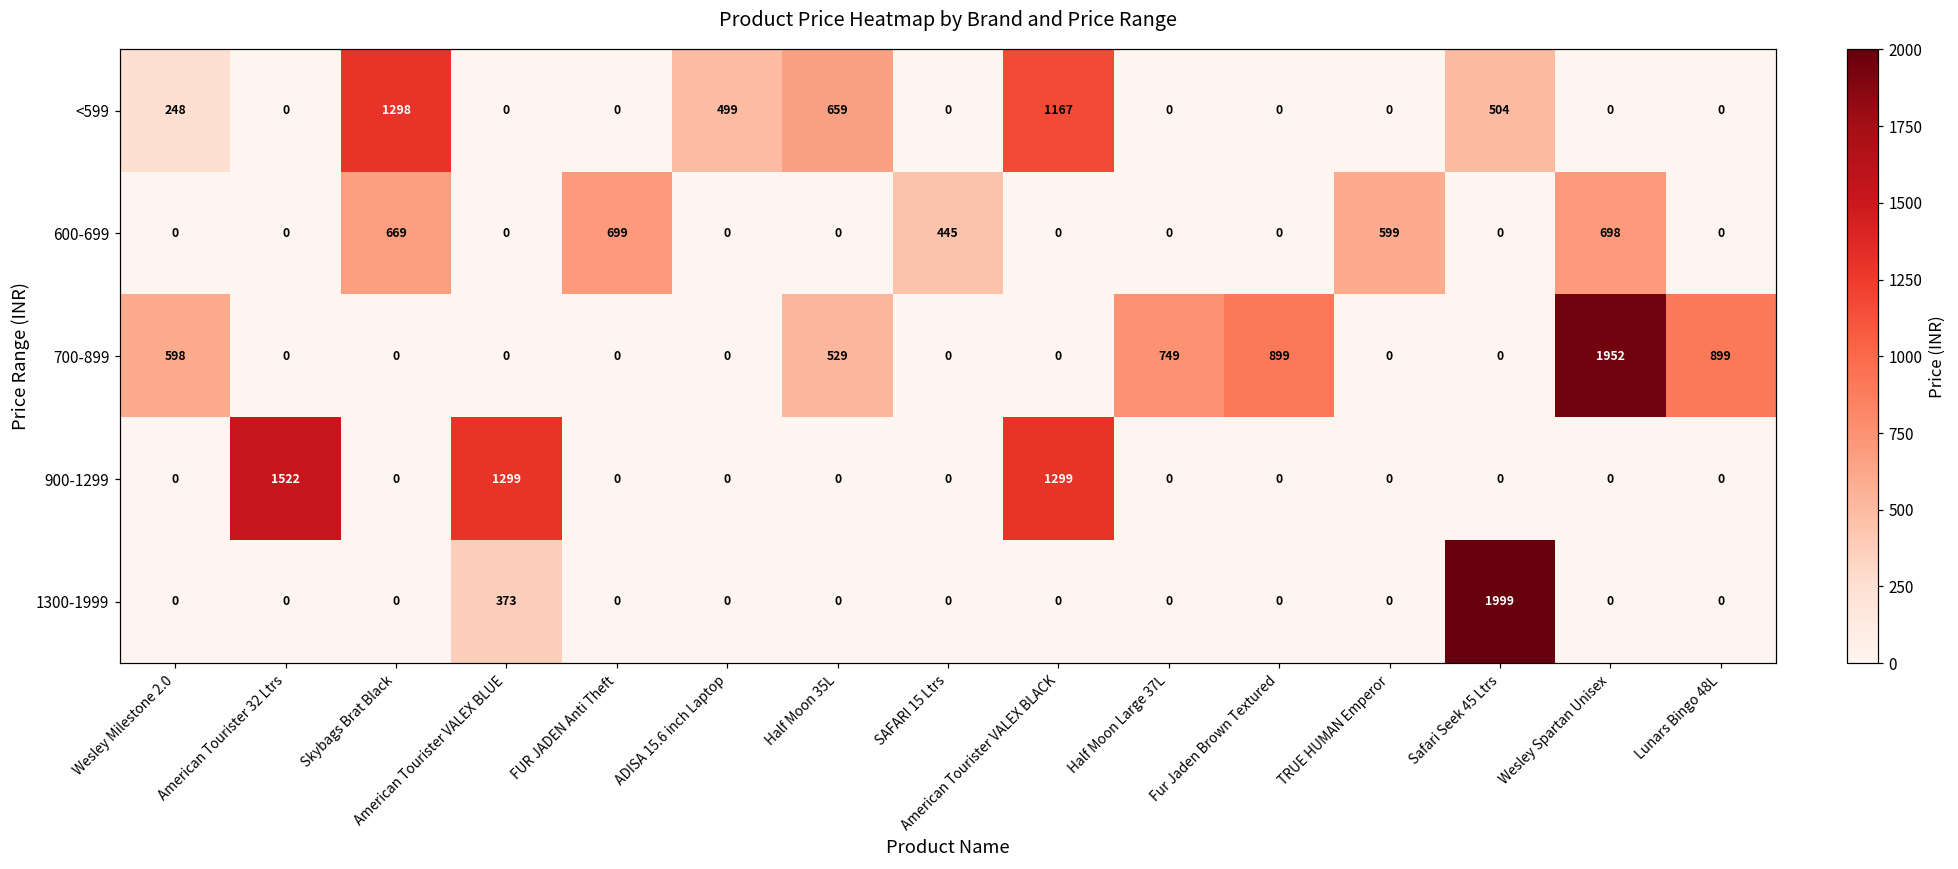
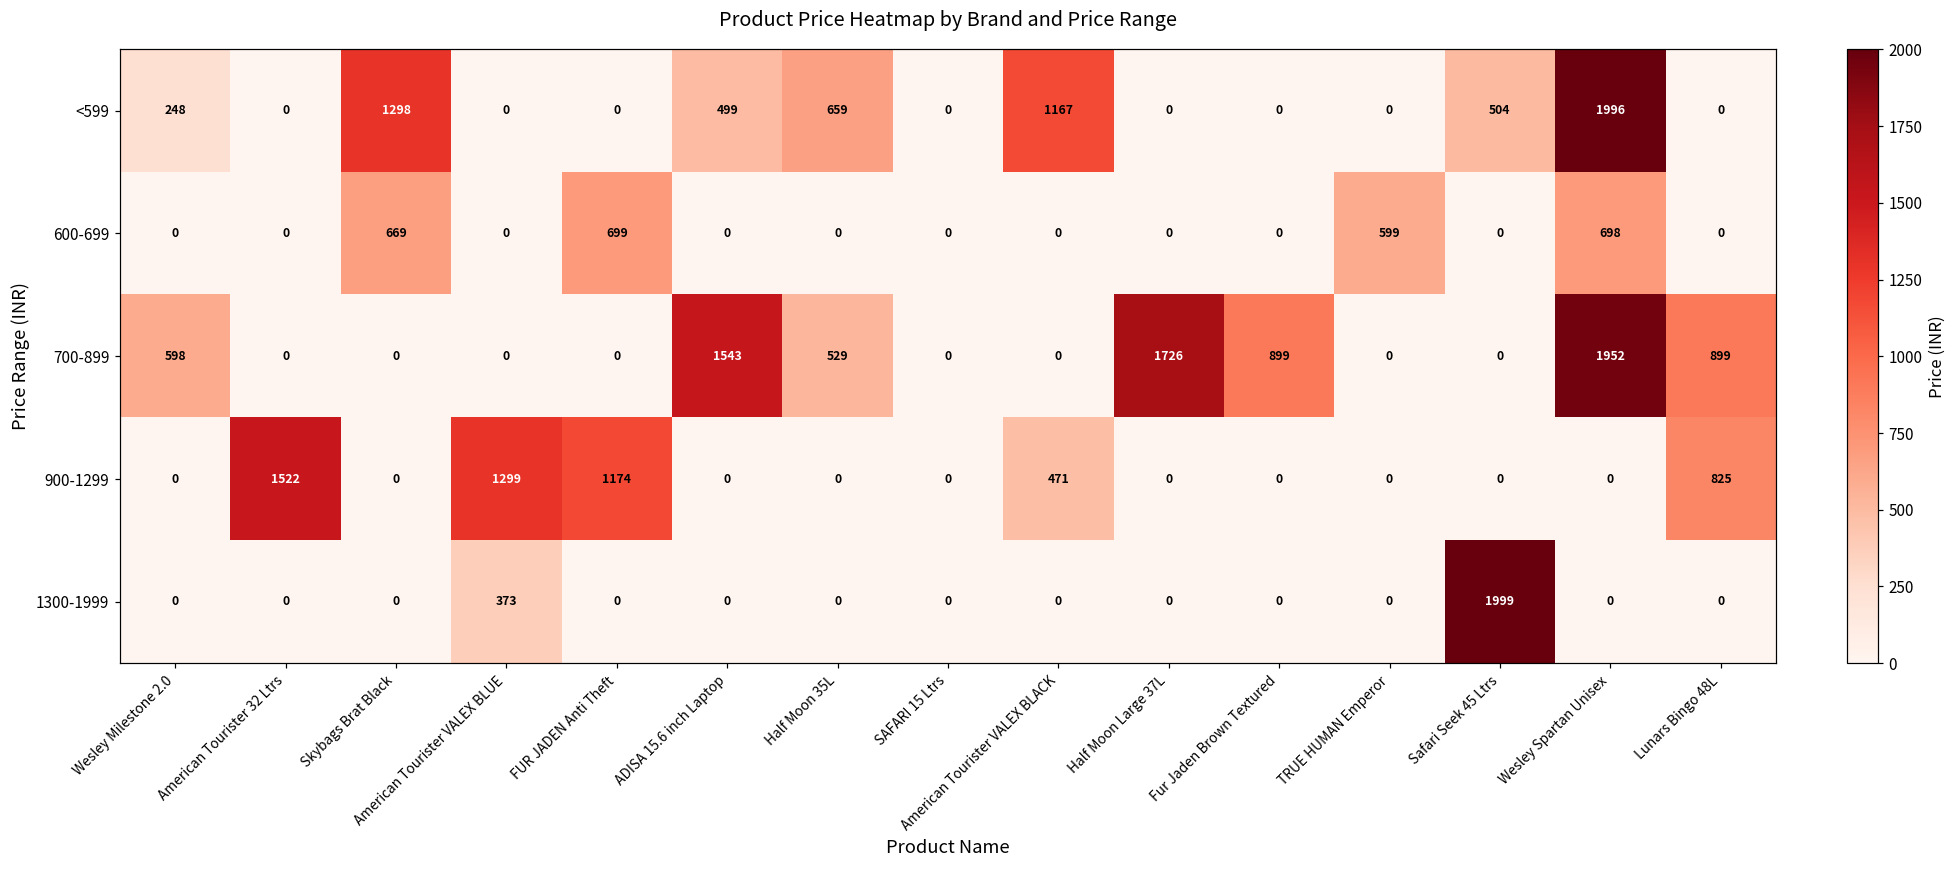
<599, Wesley Spartan Unisex: 0 -> 1996
600-699, SAFARI 15 Ltrs: 445 -> 0
700-899, ADISA 15.6 inch Laptop: 0 -> 1543
700-899, Half Moon Large 37L: 749 -> 1726
900-1299, FUR JADEN Anti Theft: 0 -> 1174
900-1299, American Tourister VALEX BLACK: 1299 -> 471
900-1299, Lunars Bingo 48L: 0 -> 825
